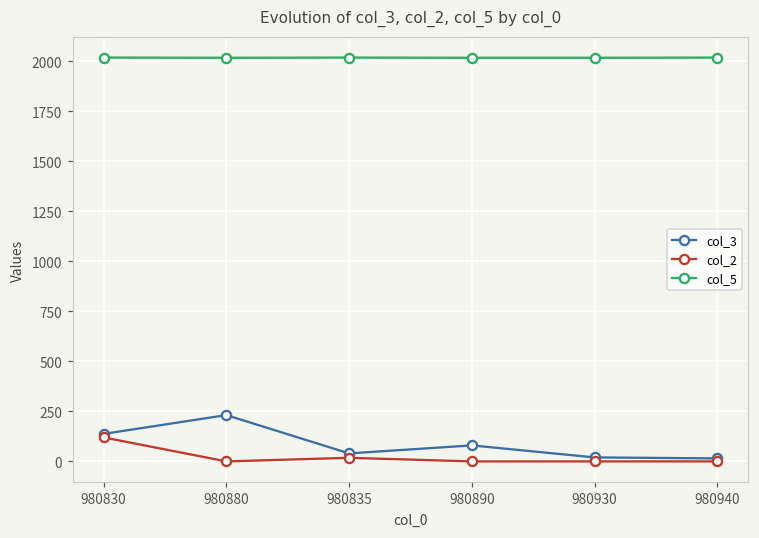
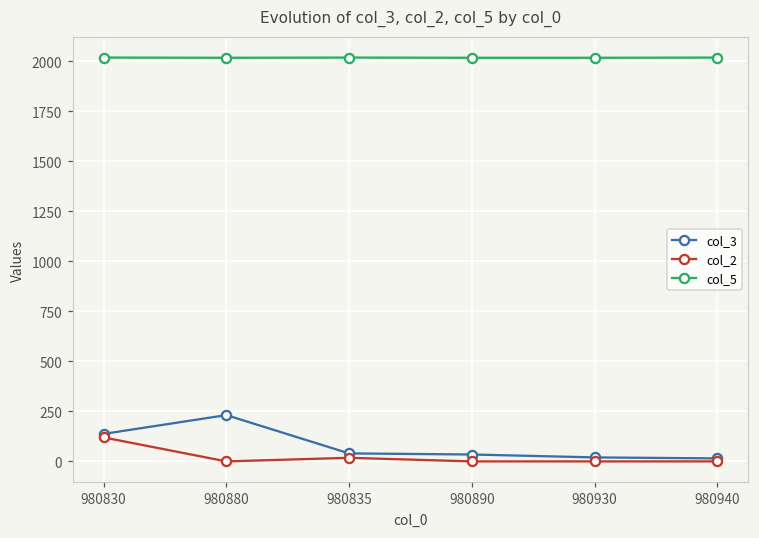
col_3, 980890: 80 -> 30
